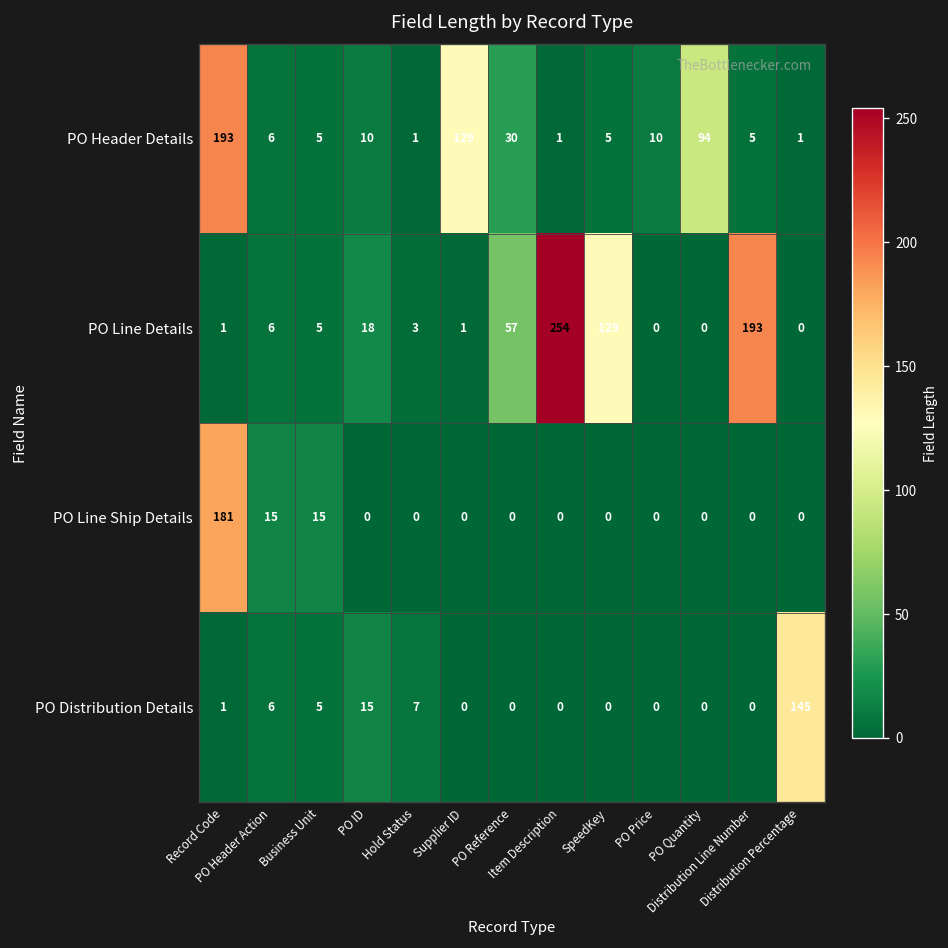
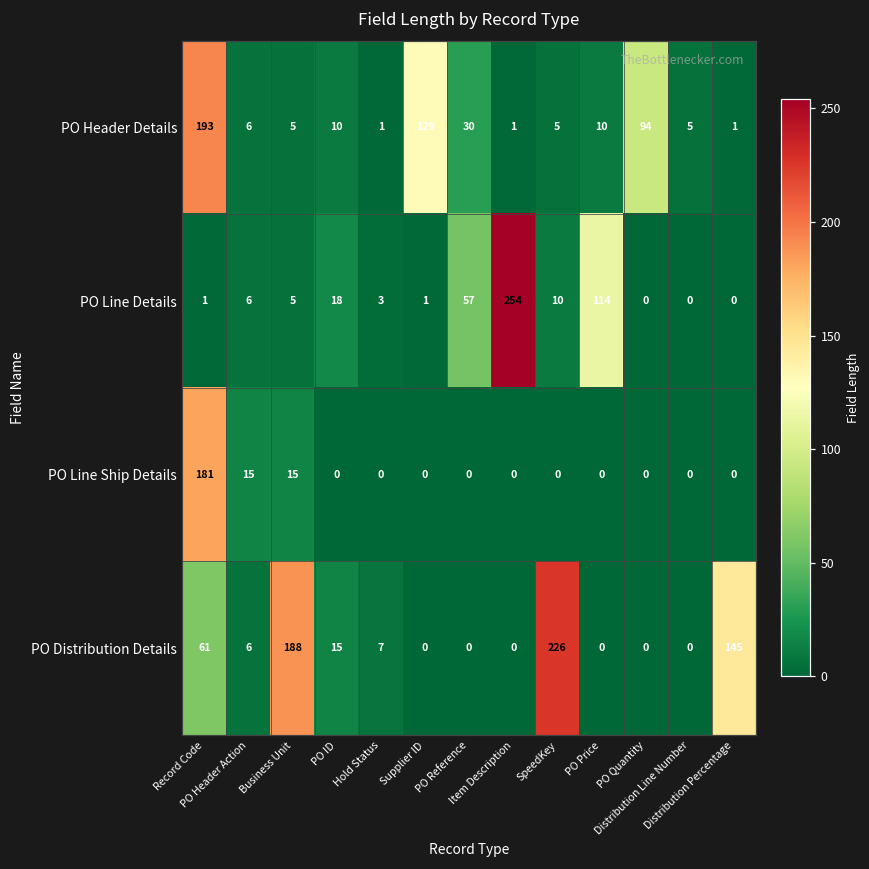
PO Line Details, SpeedKey: 129 -> 10
PO Line Details, PO Price: 0 -> 114
PO Line Details, Distribution Line Number: 193 -> 0
PO Distribution Details, Record Code: 1 -> 61
PO Distribution Details, Business Unit: 5 -> 188
PO Distribution Details, SpeedKey: 0 -> 226
